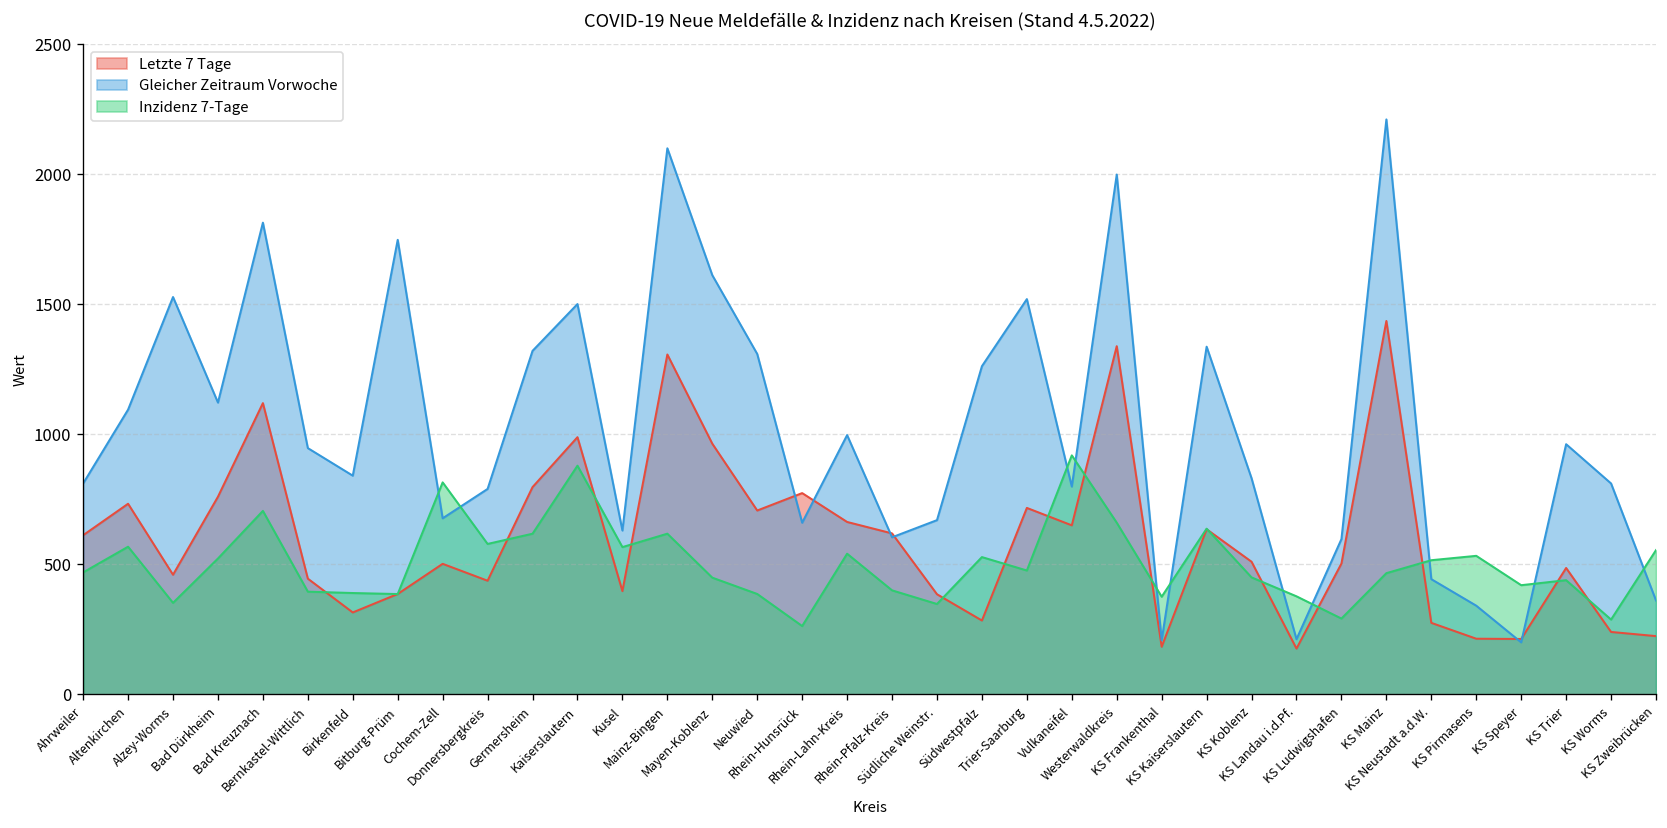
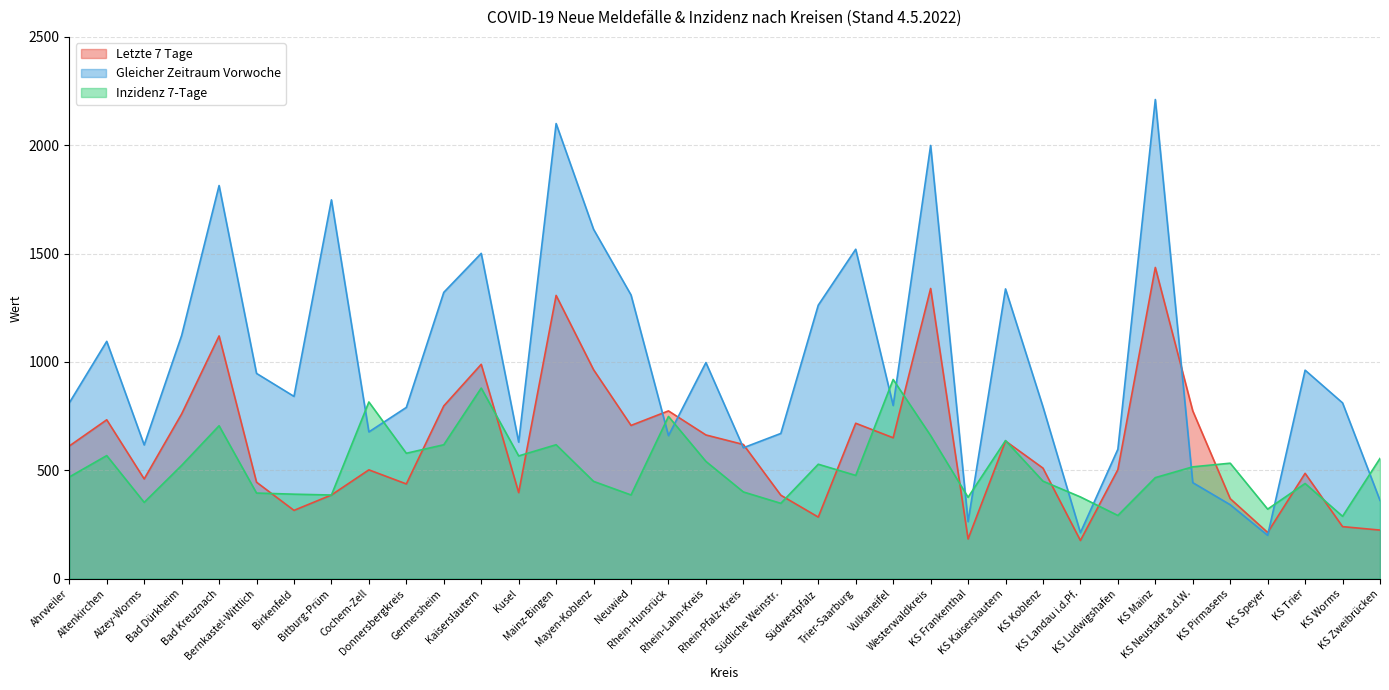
Gleicher Zeitraum Vorwoche, Alzey-Worms: 1530 -> 620
Inzidenz 7-Tage, Rhein-Hunsrück: 260 -> 750
Gleicher Zeitraum Vorwoche, KS Frankenthal: 210 -> 260
Gleicher Zeitraum Vorwoche, KS Koblenz: 830 -> 790
Letzte 7 Tage, KS Neustadt a.d.W.: 280 -> 770
Letzte 7 Tage, KS Pirmasens: 210 -> 370
Inzidenz 7-Tage, KS Speyer: 420 -> 320
